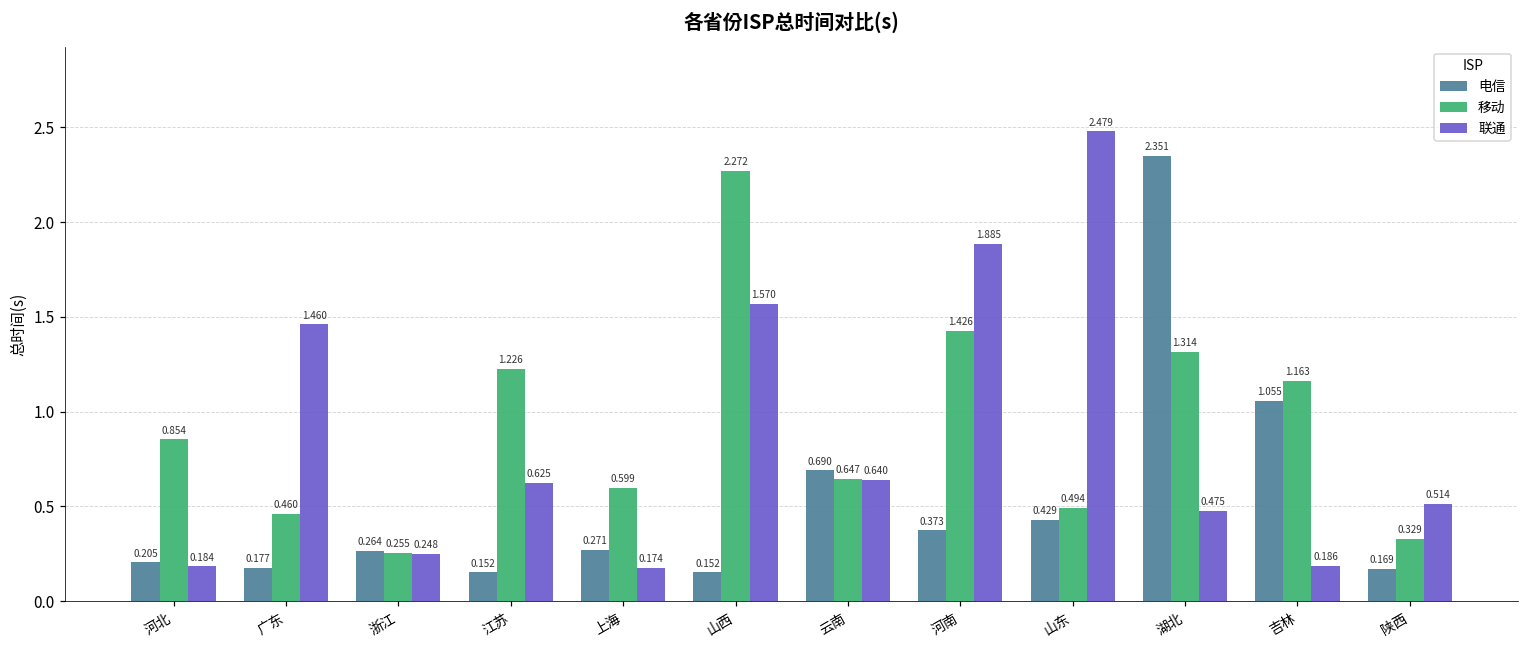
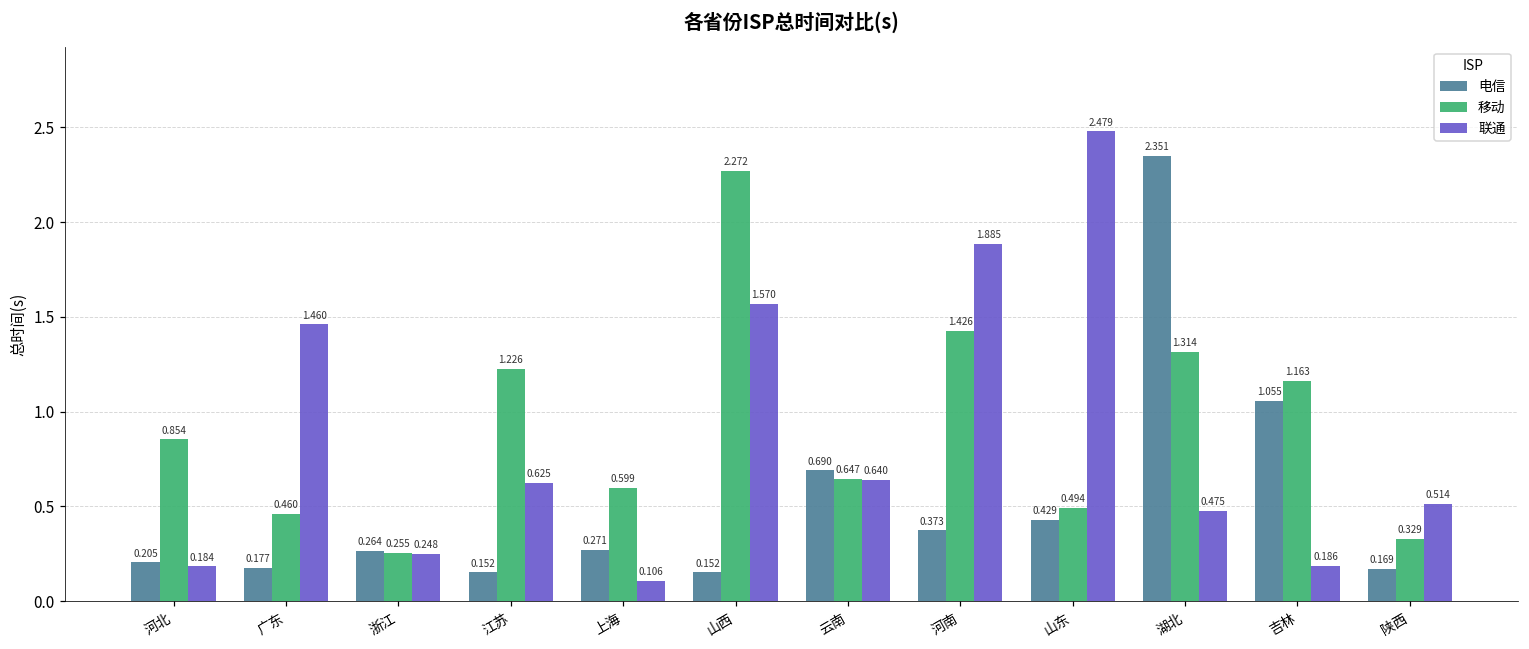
联通, 上海: 0.174 -> 0.106
